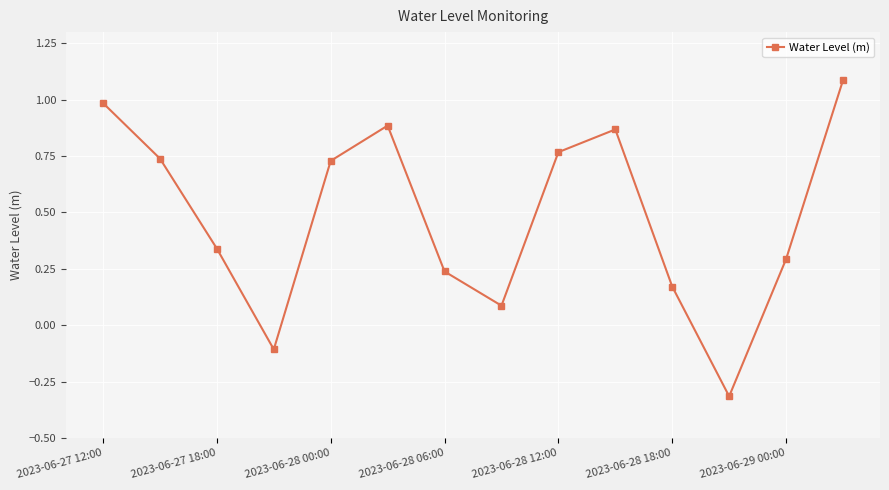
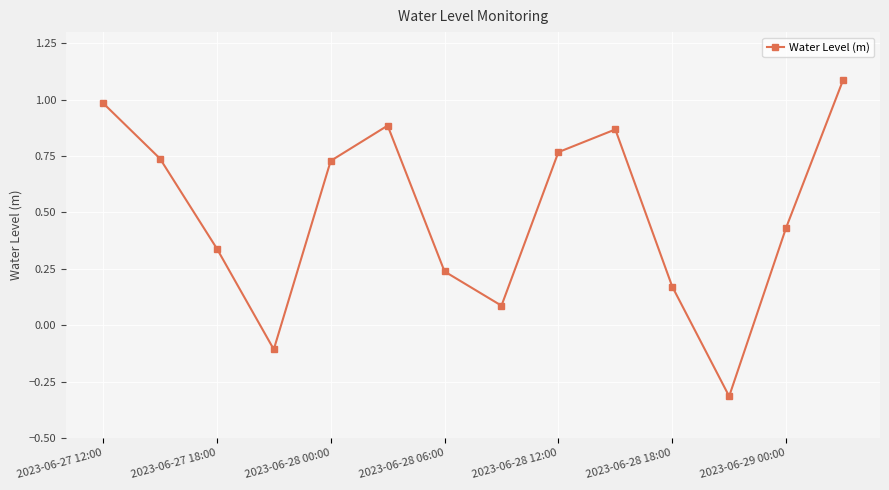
2023-06-29 00:00: 0.29 -> 0.43
